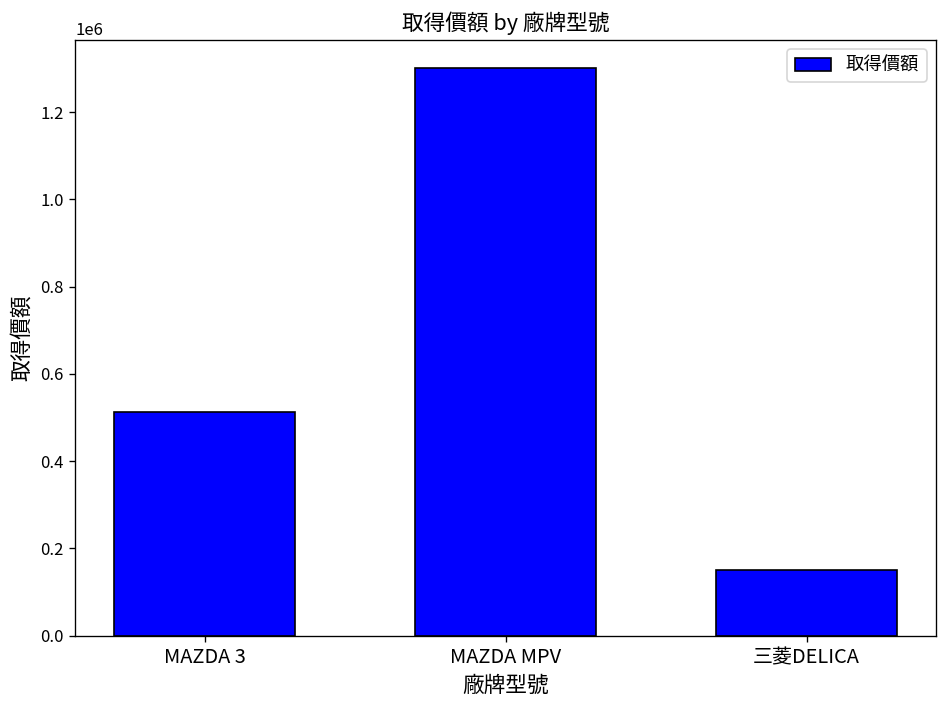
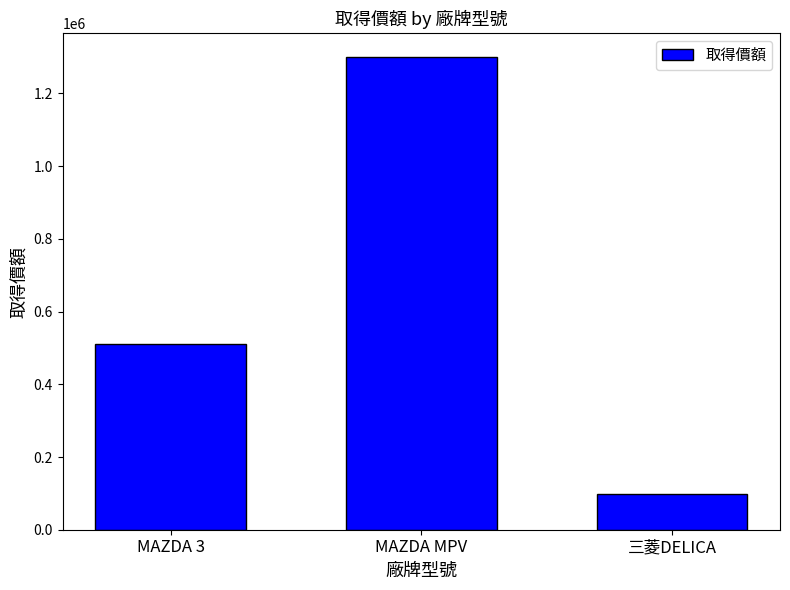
三菱DELICA: 150000 -> 100000
